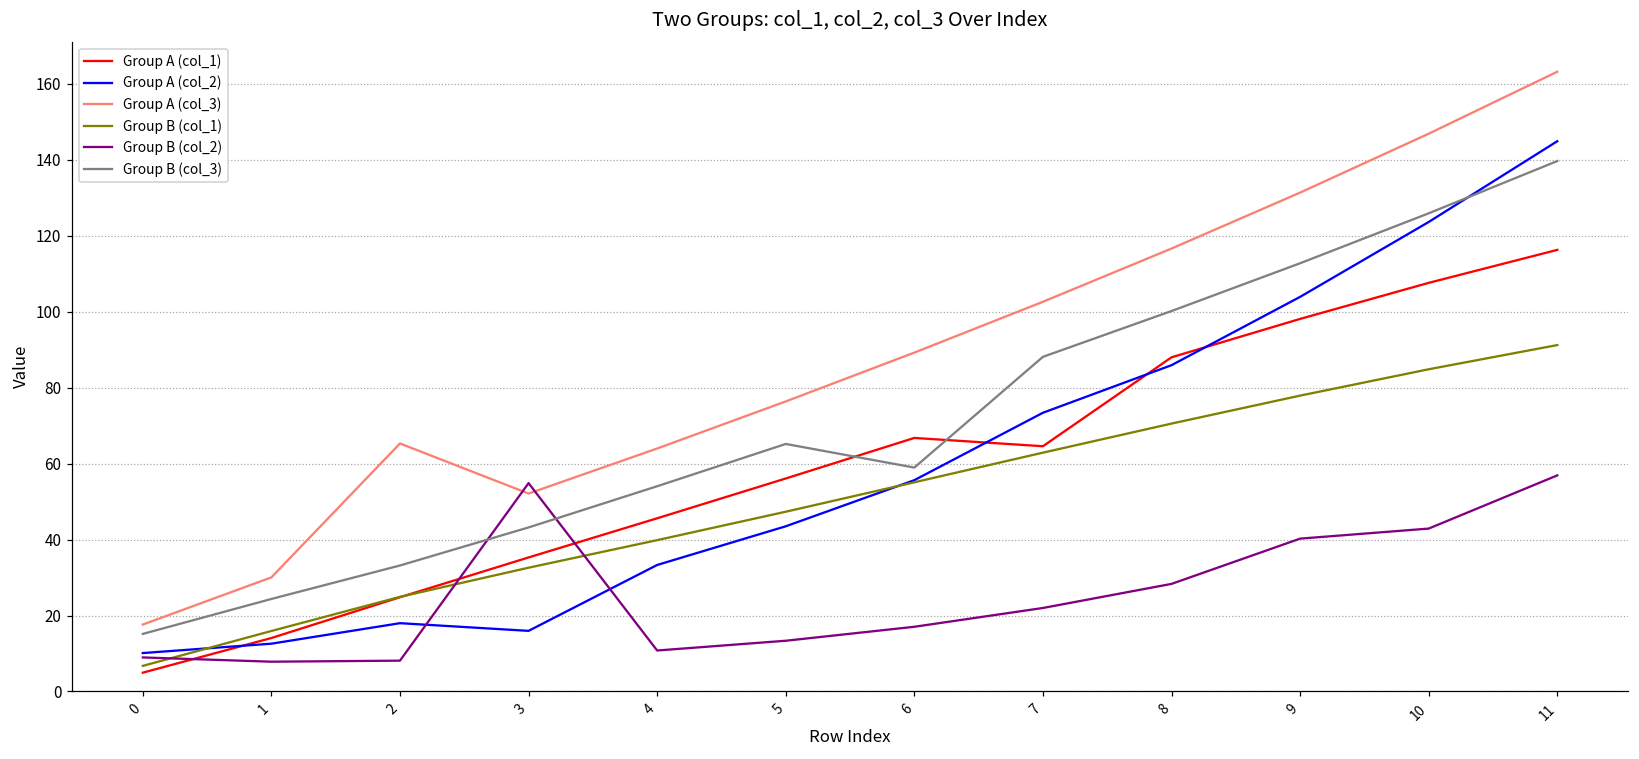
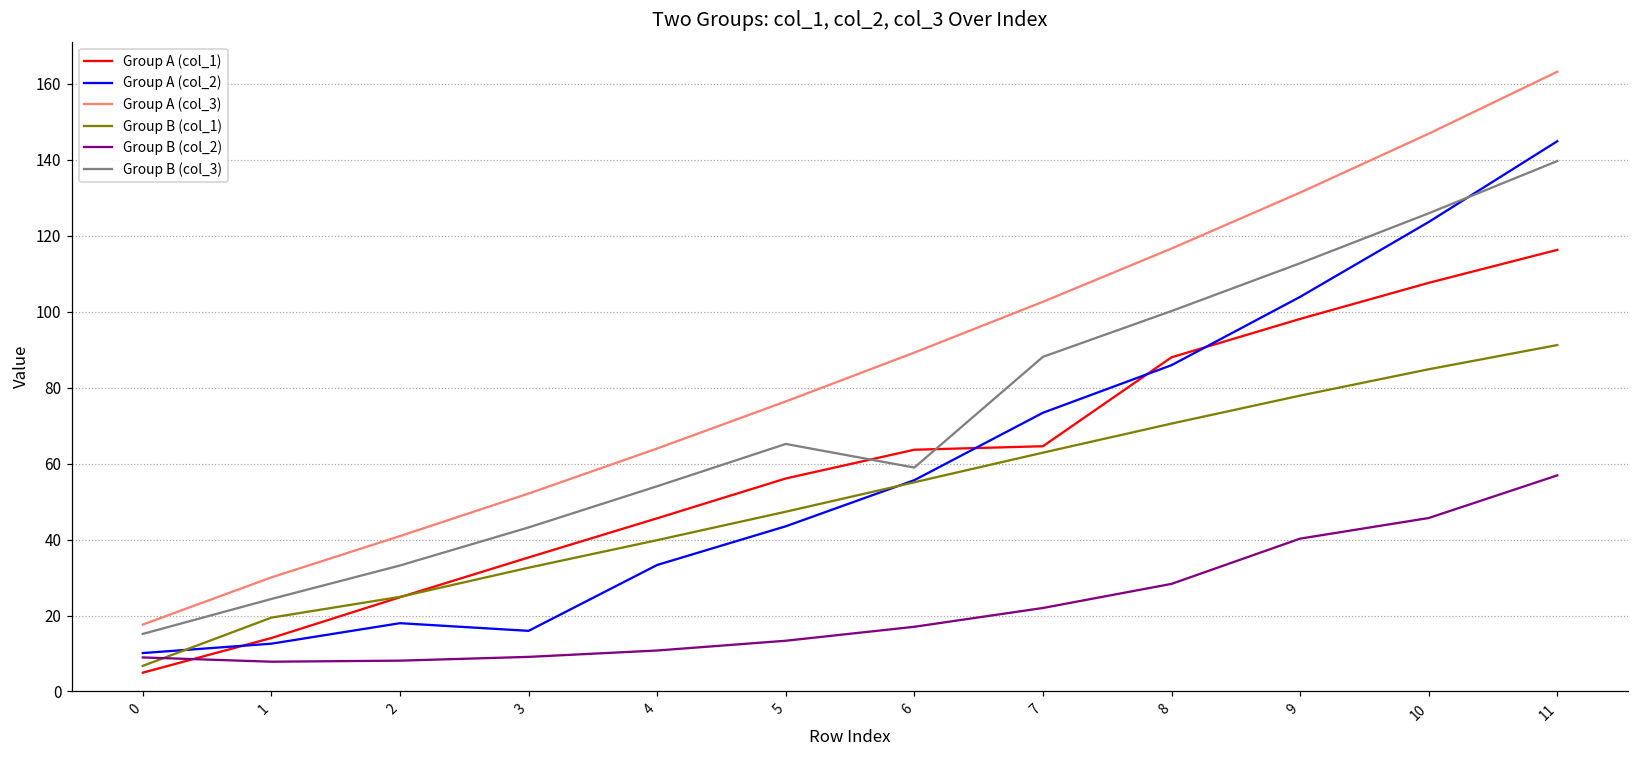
Group B (col_1), 1: 16 -> 19
Group A (col_3), 2: 65 -> 41
Group B (col_2), 3: 55 -> 9
Group A (col_1), 6: 67 -> 64
Group B (col_2), 10: 43 -> 46
